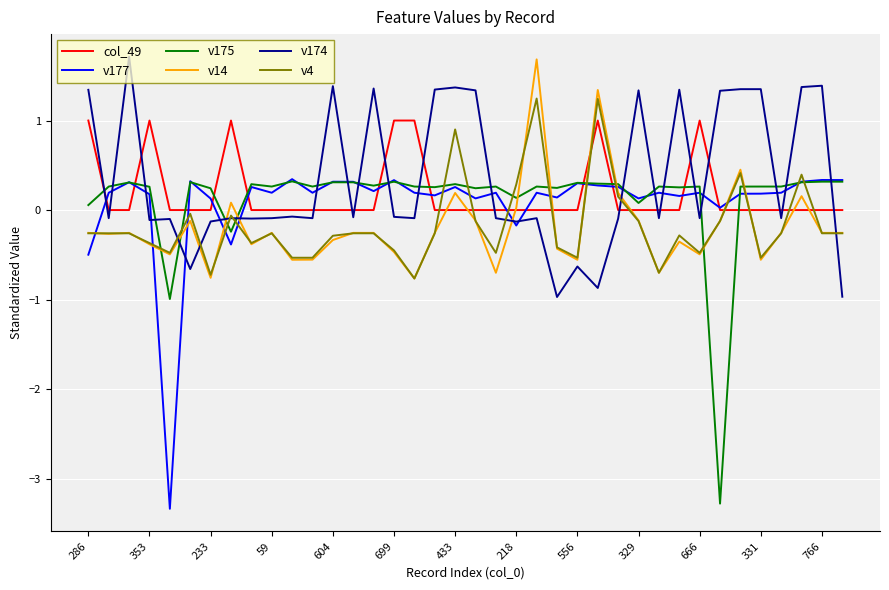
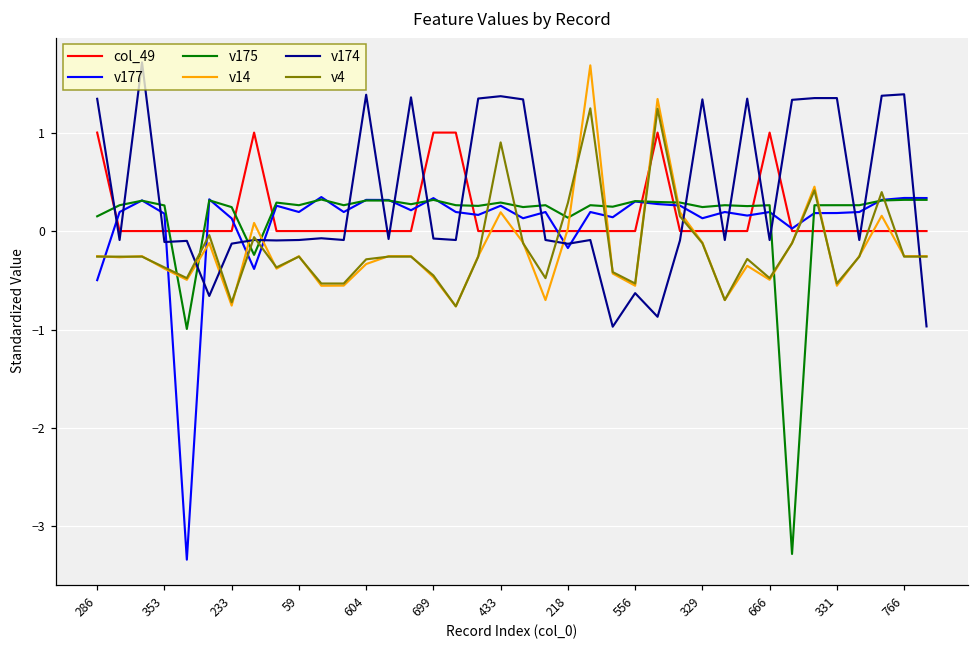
v175, 286: 0.06 -> 0.15
col_49, 353: 1 -> 0
v175, 329: 0.1 -> 0.2
